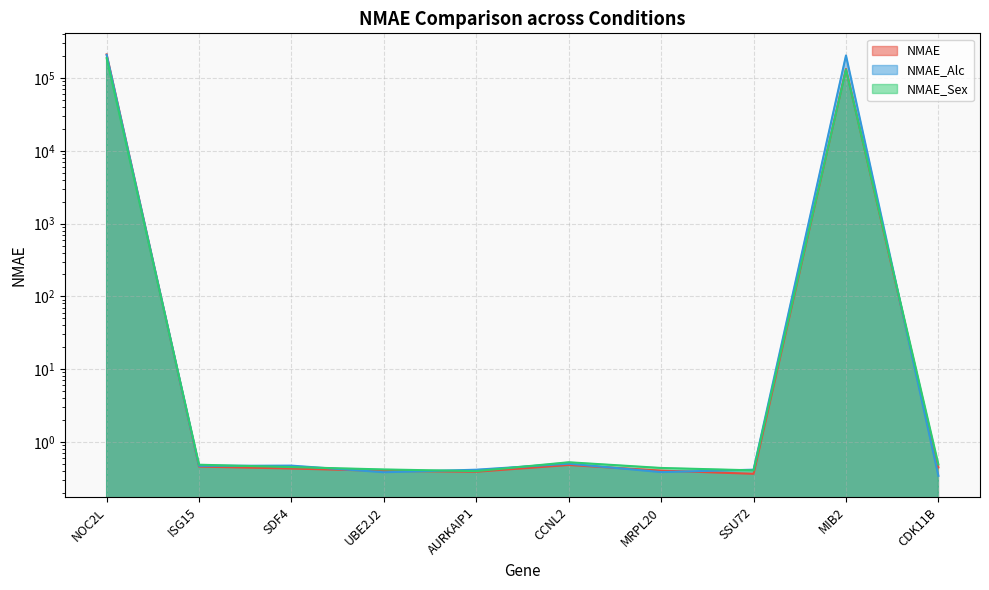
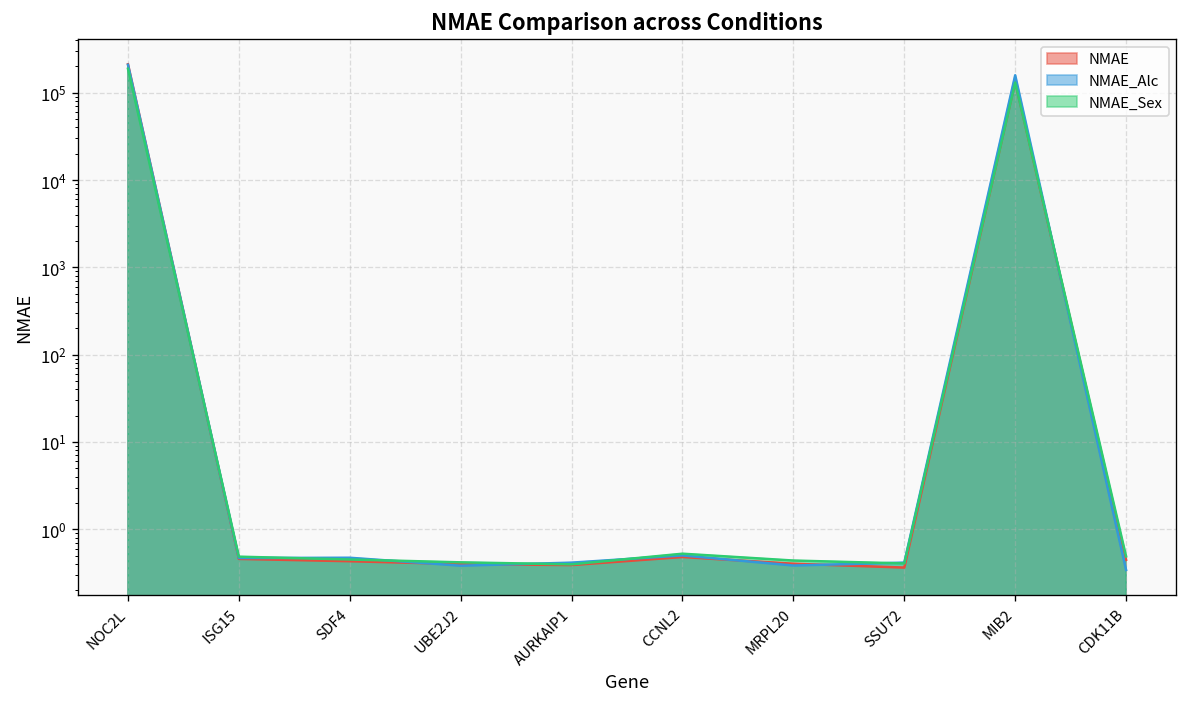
NMAE_Alc, MIB2: 200000 -> 160000
